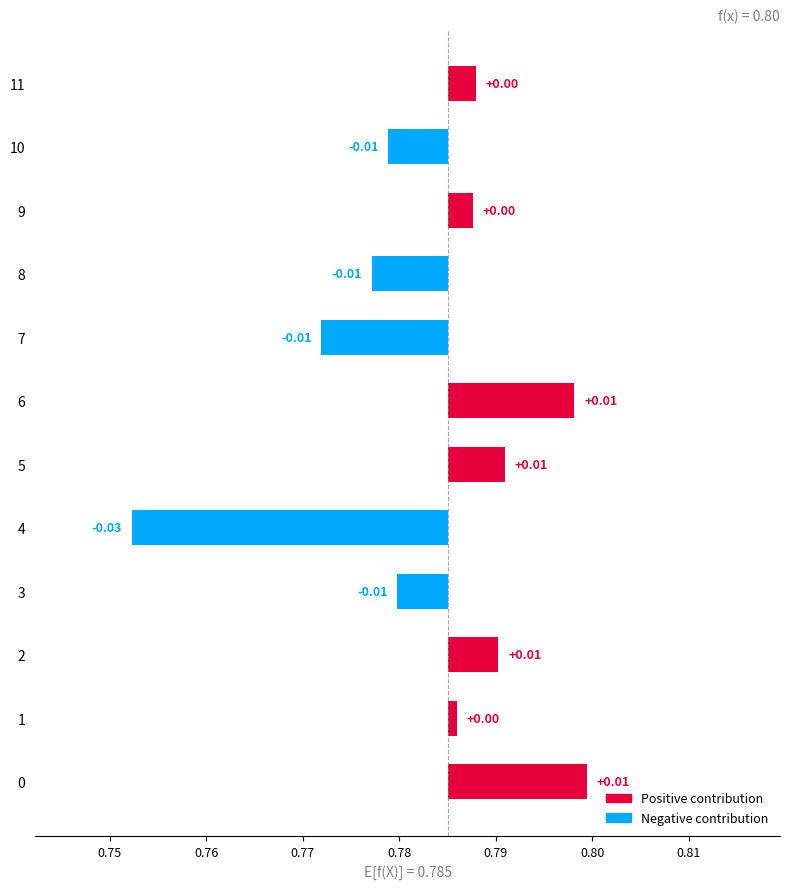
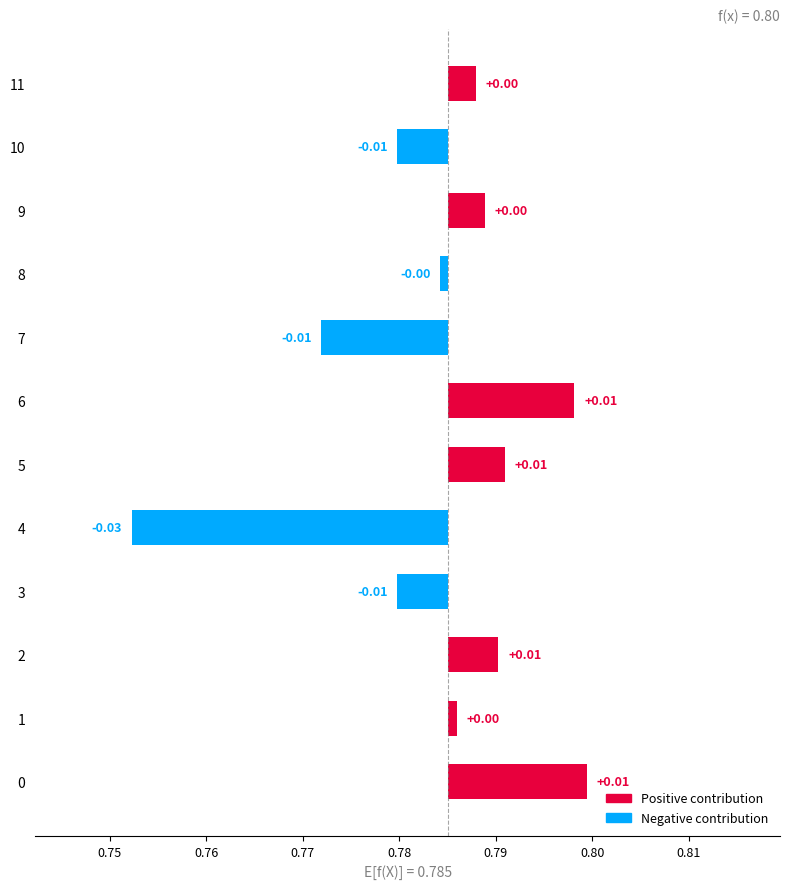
10: 0.779 -> 0.780
9: 0.788 -> 0.789
8: -0.01 -> -0.00
